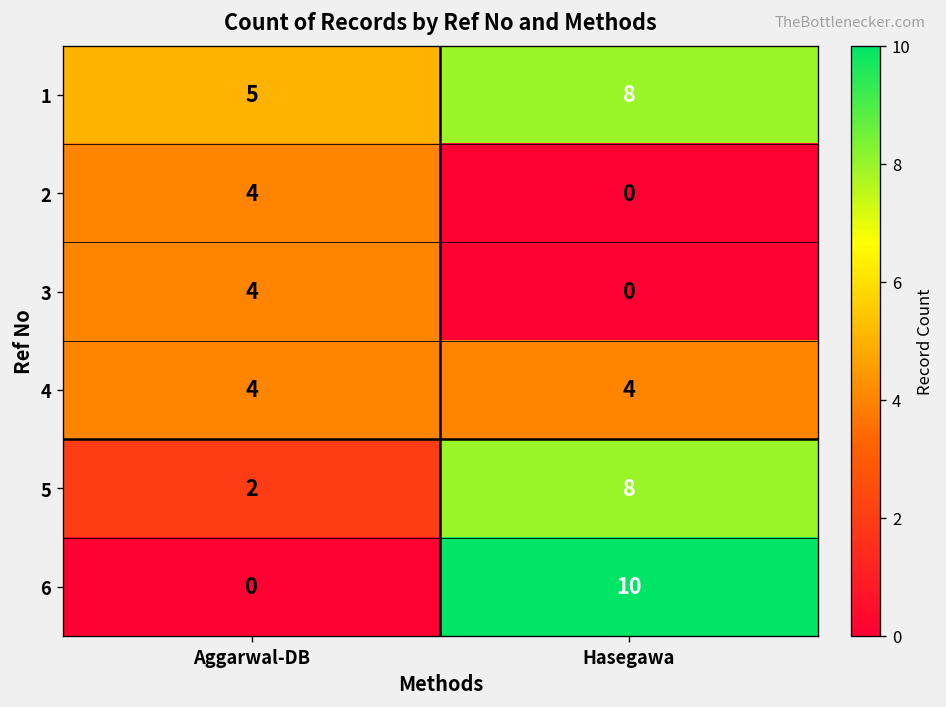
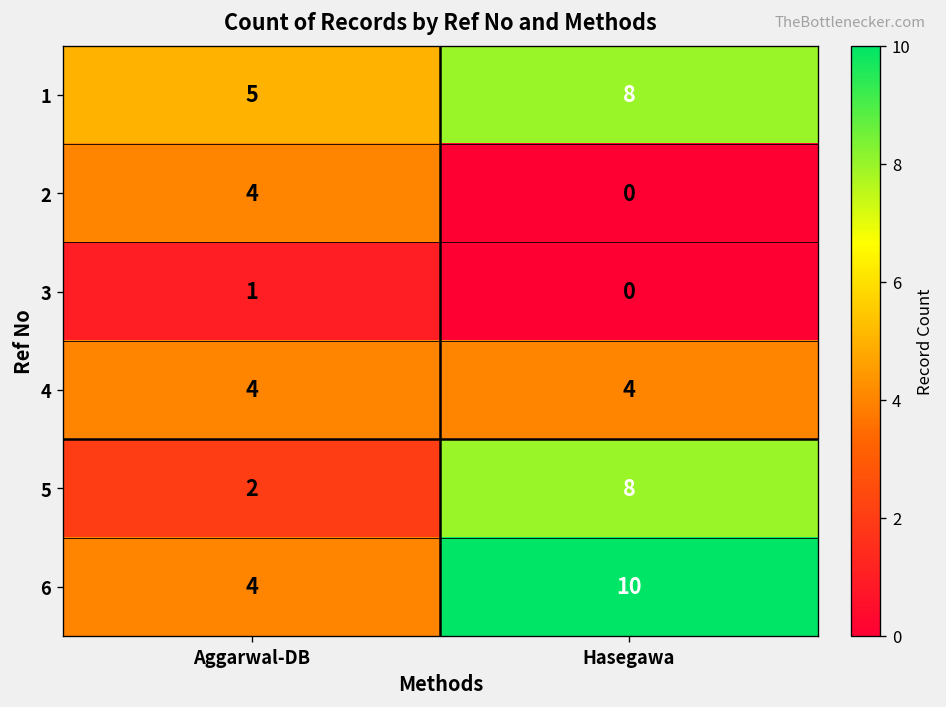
3, Aggarwal-DB: 4 -> 1
6, Aggarwal-DB: 0 -> 4
